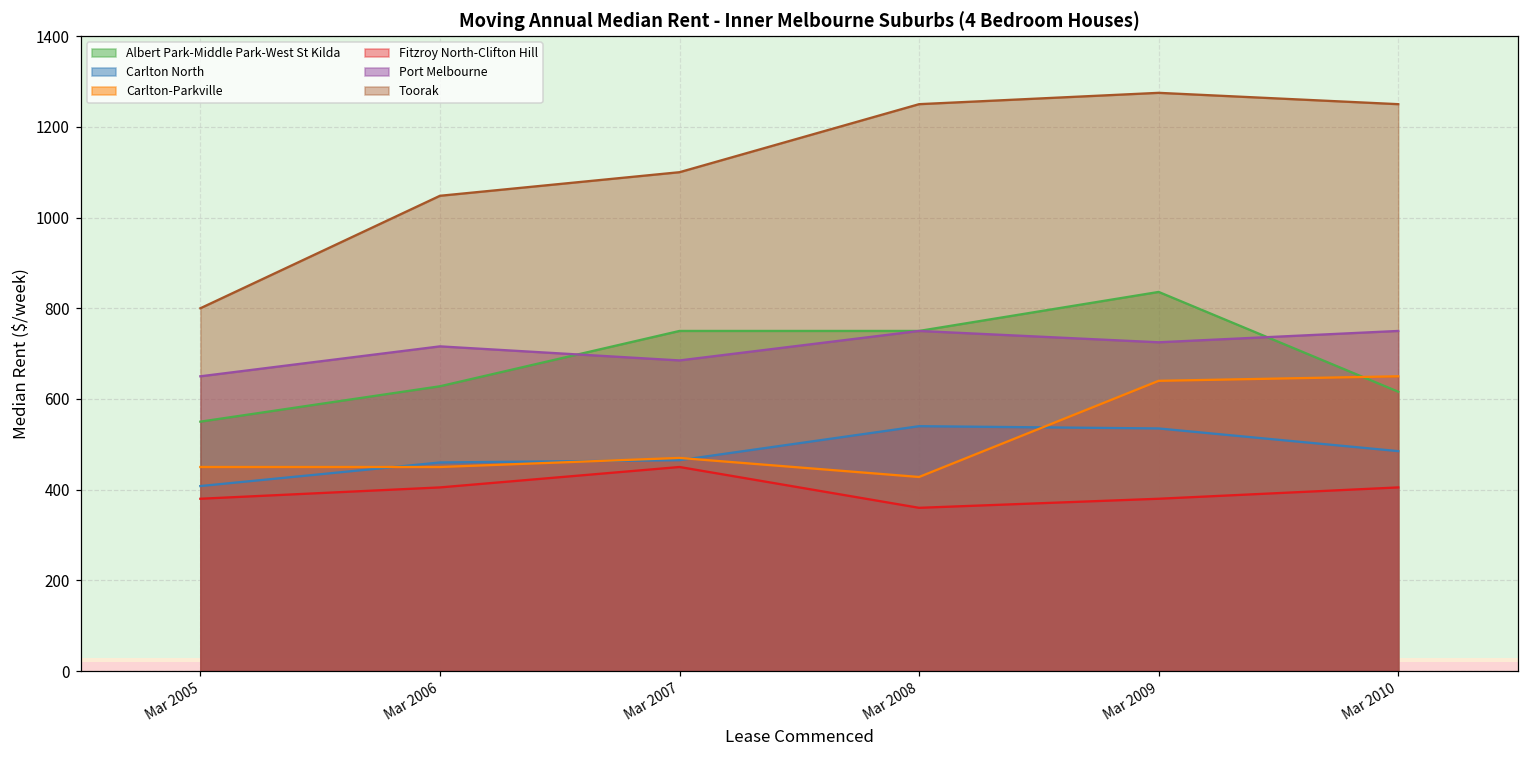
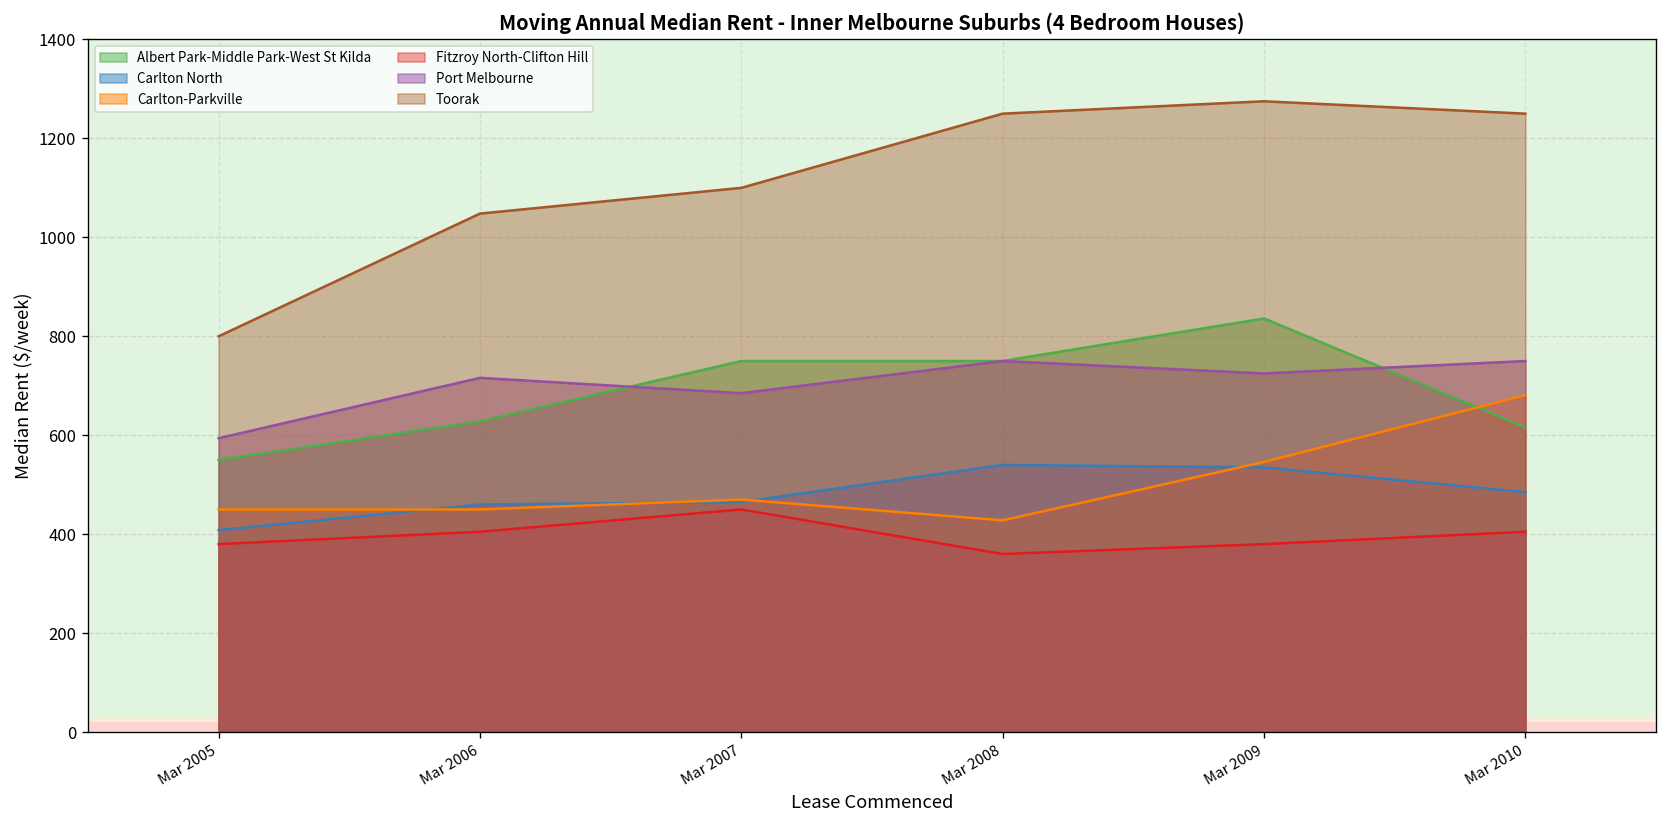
Port Melbourne, Mar 2005: 650 -> 590
Carlton-Parkville, Mar 2009: 640 -> 550
Carlton-Parkville, Mar 2010: 650 -> 680
